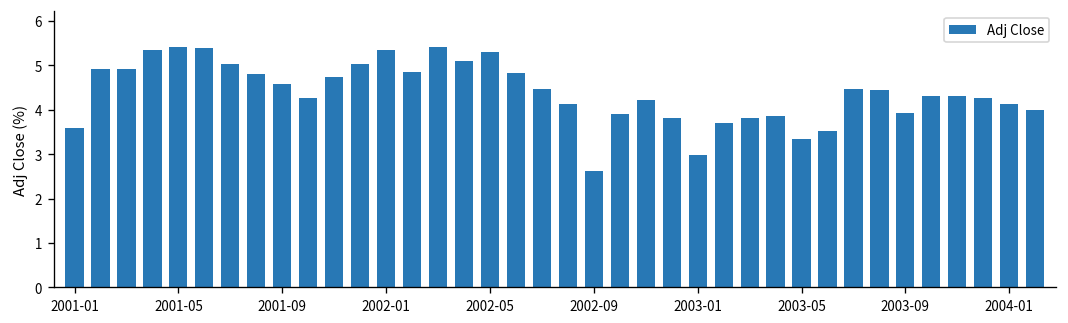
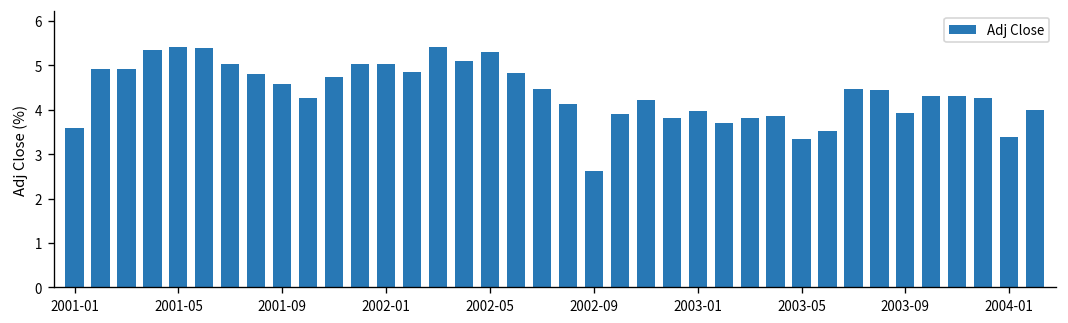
2002-01: 5.3 -> 5.0
2003-01: 3.0 -> 4.0
2004-01: 4.1 -> 3.4
